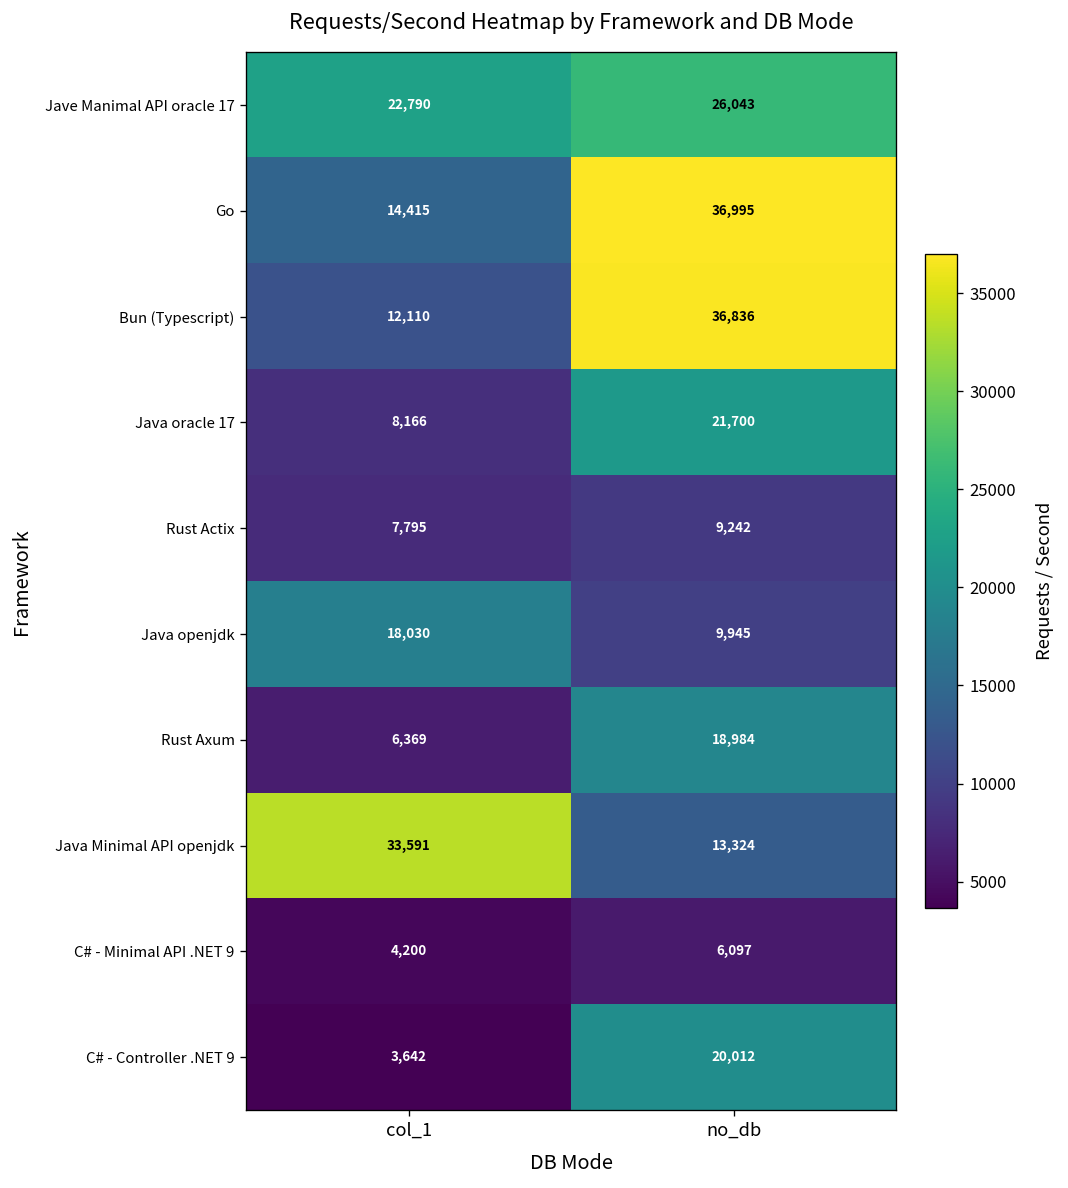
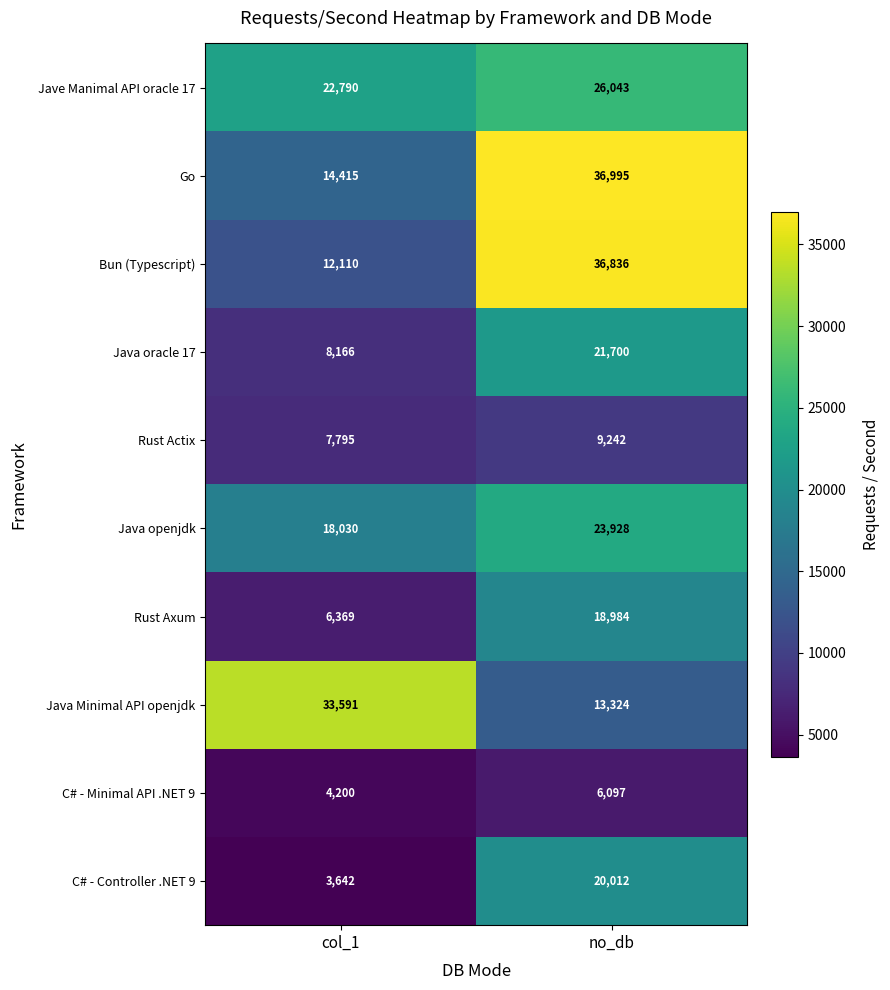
Java openjdk, no_db: 9,945 -> 23,928
